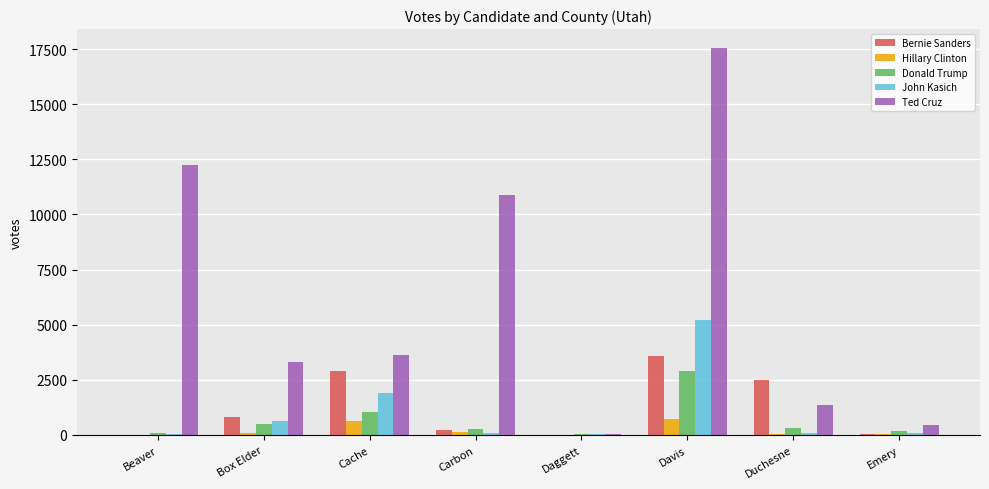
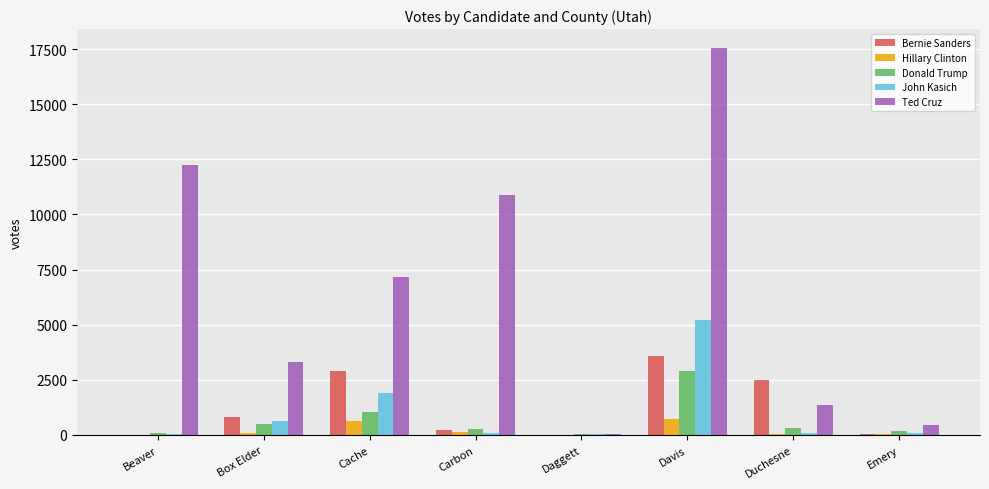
Ted Cruz, Cache: 3600 -> 7200
